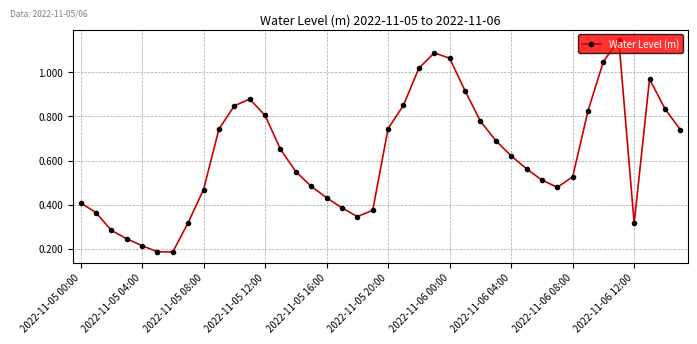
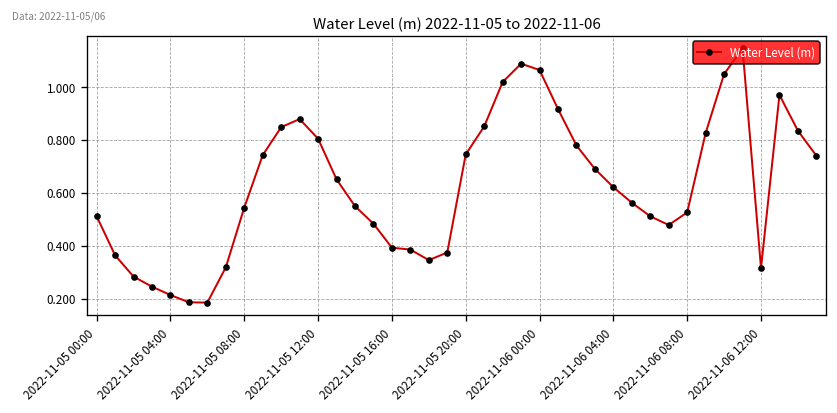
2022-11-05 00:00: 0.41 -> 0.51
2022-11-05 08:00: 0.47 -> 0.54
2022-11-05 16:00: 0.43 -> 0.39
